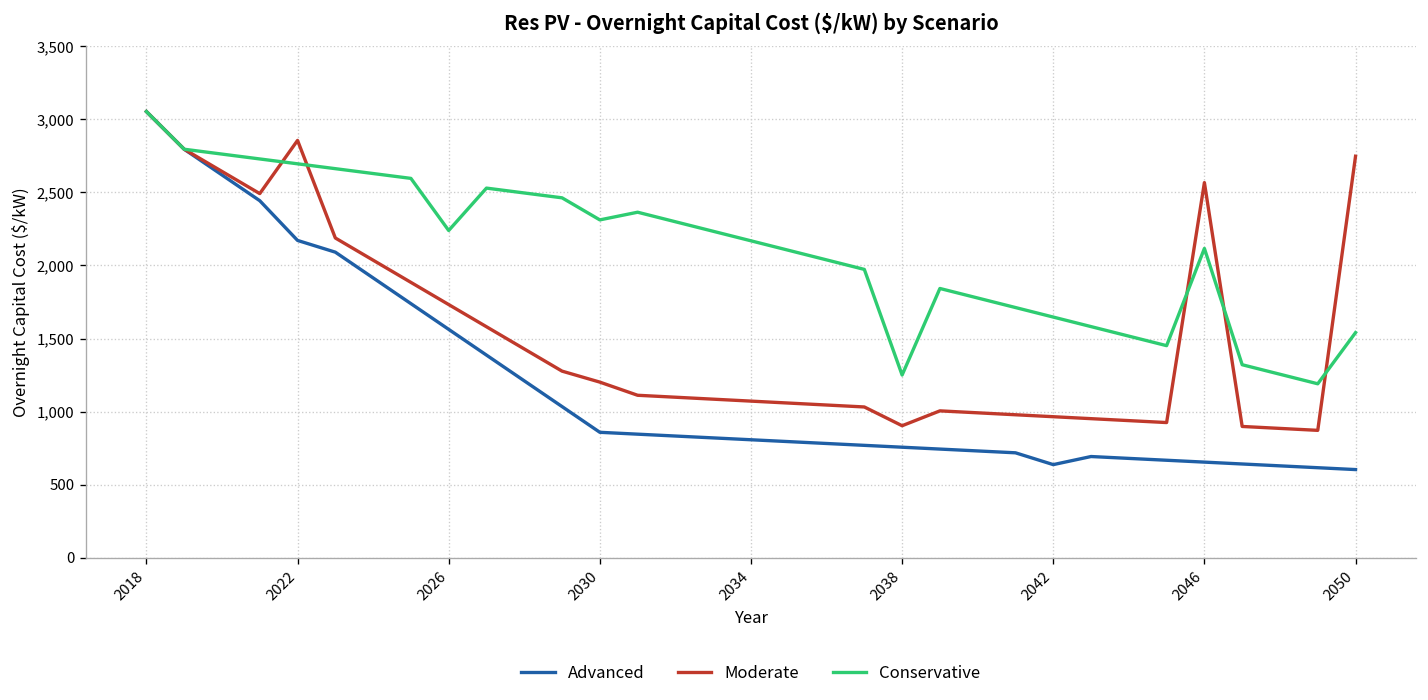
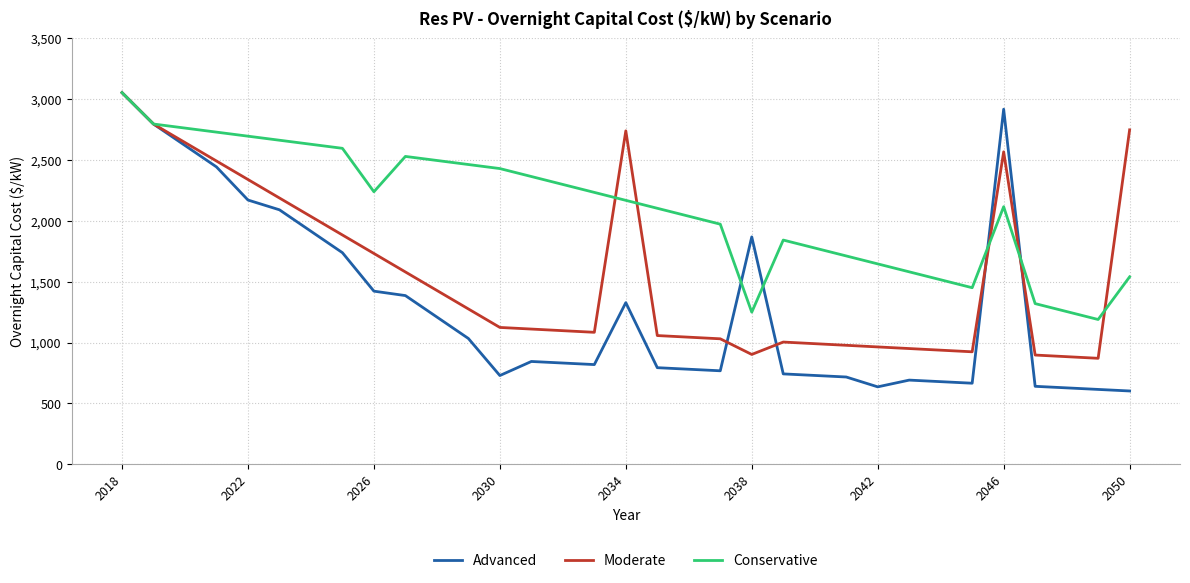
Moderate, 2022: 2,860 -> 2,340
Advanced, 2026: 1,560 -> 1,420
Advanced, 2030: 860 -> 730
Moderate, 2030: 1,200 -> 1,120
Conservative, 2030: 2,310 -> 2,430
Advanced, 2034: 810 -> 1,330
Moderate, 2034: 1,070 -> 2,740
Advanced, 2038: 760 -> 1,870
Advanced, 2046: 650 -> 2,920
